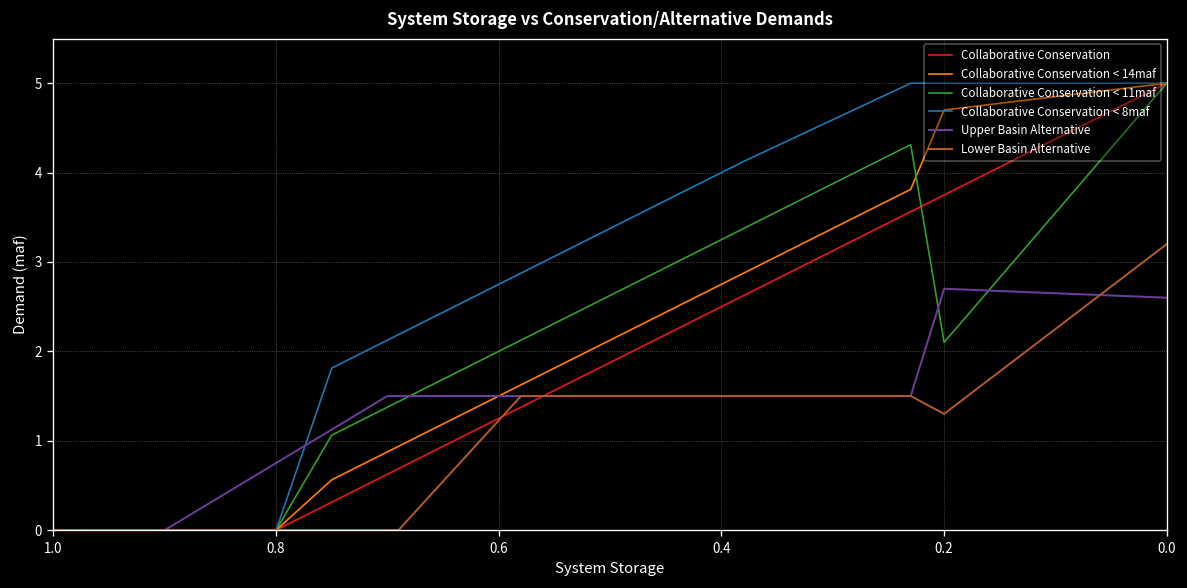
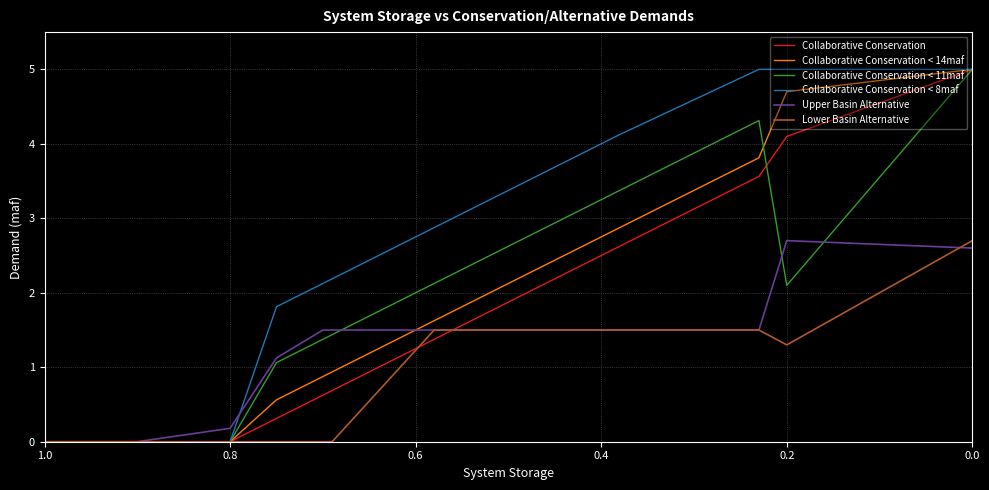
Upper Basin Alternative, 0.8: 0.8 -> 0.2
Collaborative Conservation, 0.2: 3.8 -> 4.1
Lower Basin Alternative, 0.0: 3.2 -> 2.7
